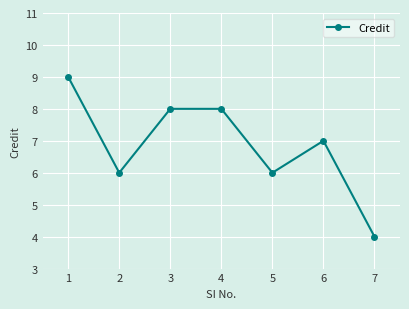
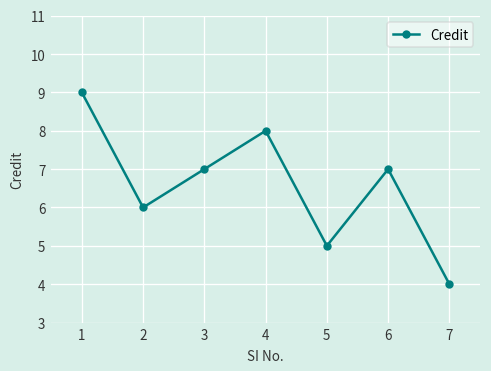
3: 8 -> 7
5: 6 -> 5
